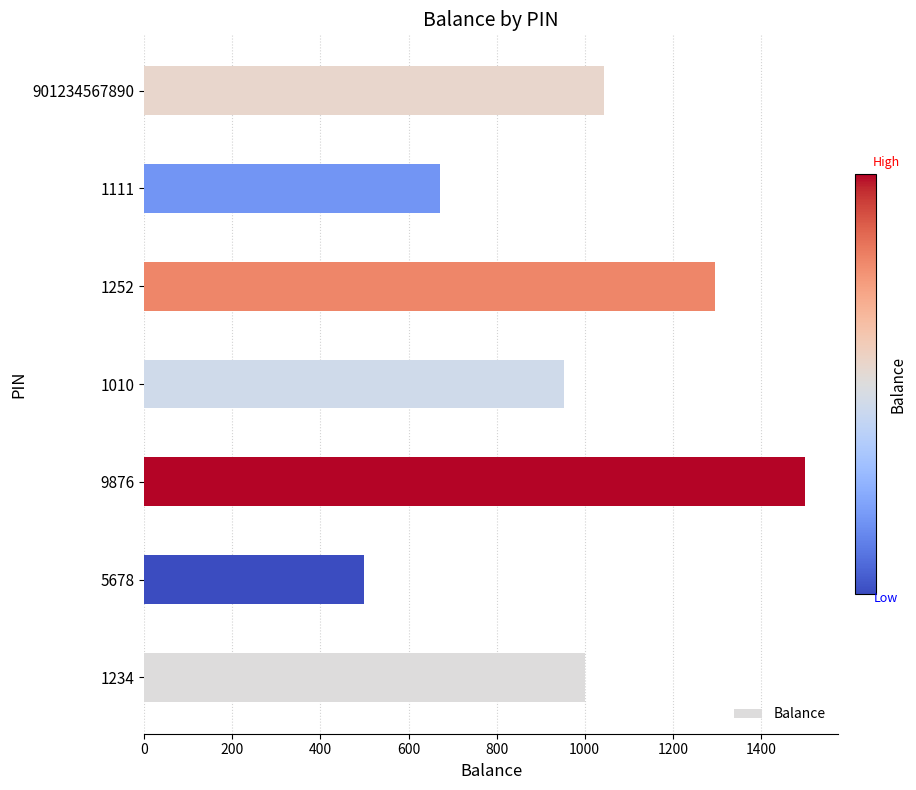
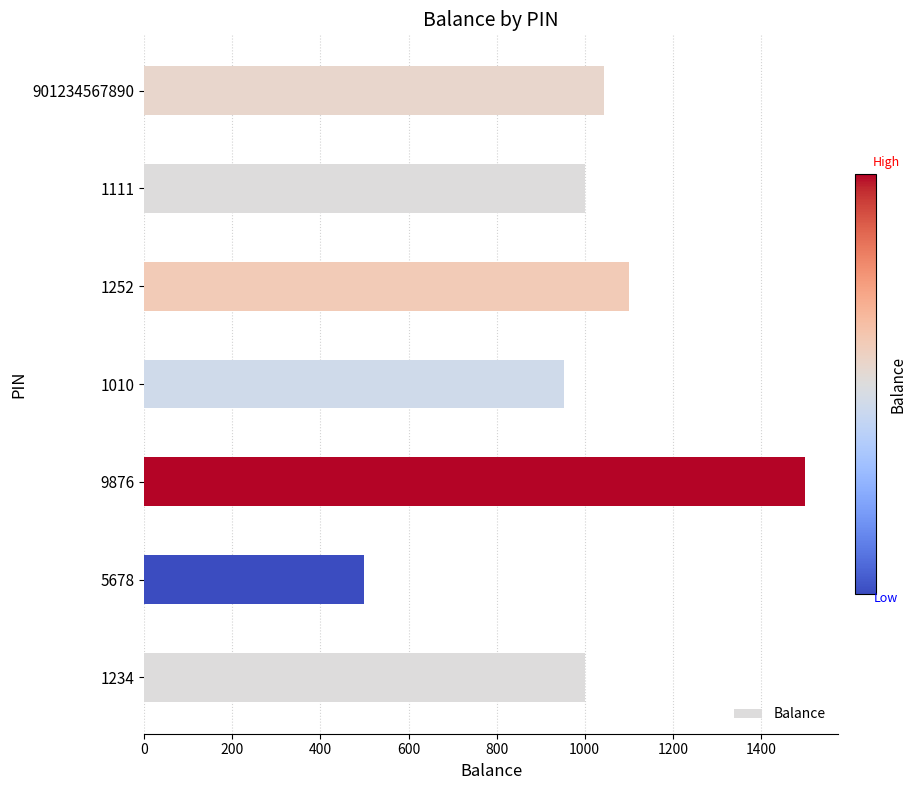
1111: 670 -> 1000
1252: 1300 -> 1100
